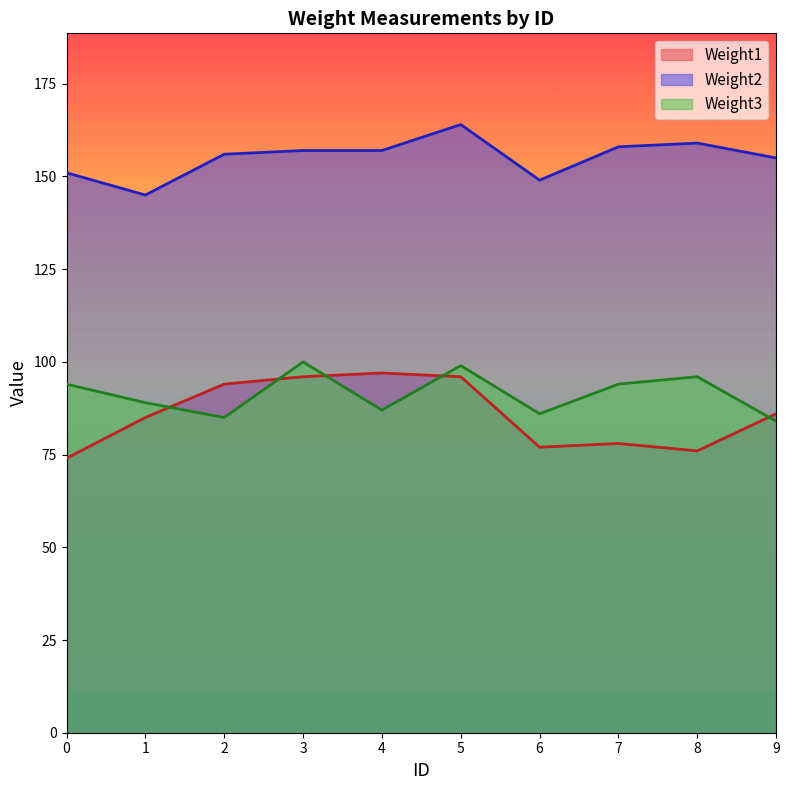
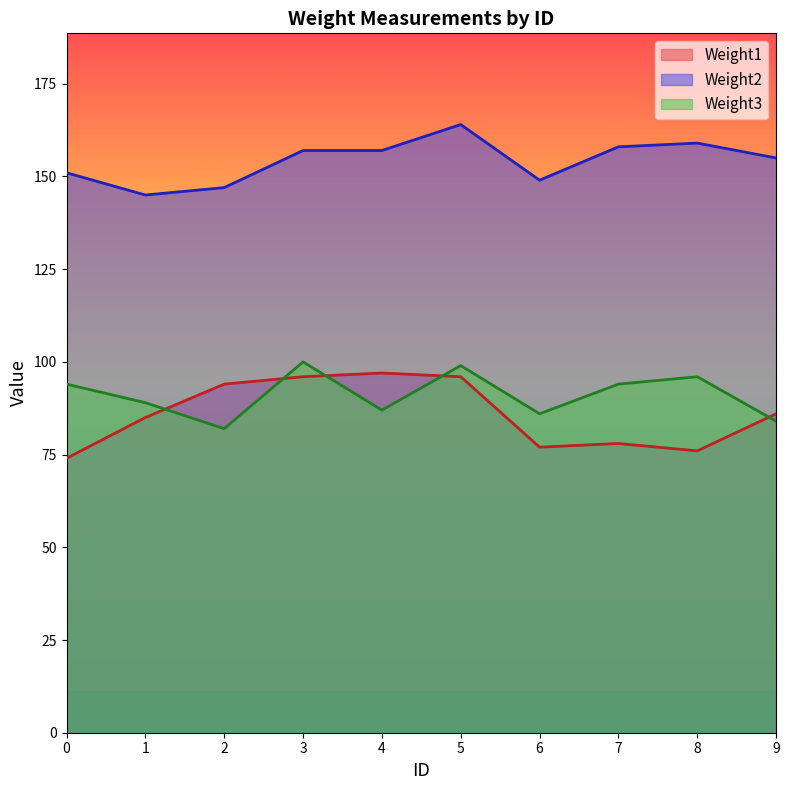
Weight2, 2: 156 -> 147
Weight3, 2: 85 -> 82
